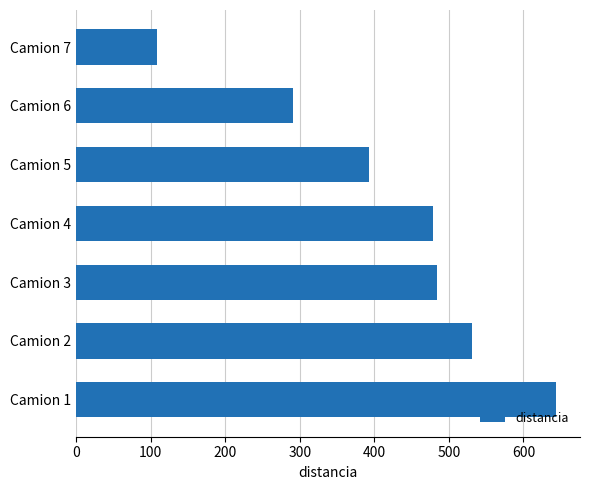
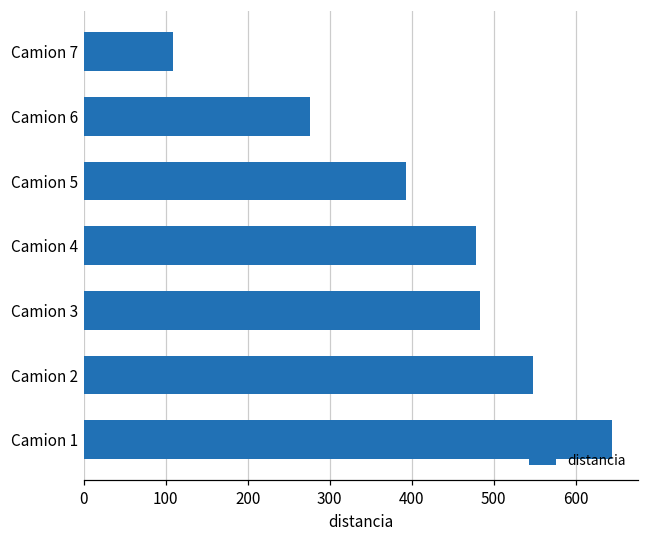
Camion 6: 290 -> 280
Camion 2: 530 -> 550
